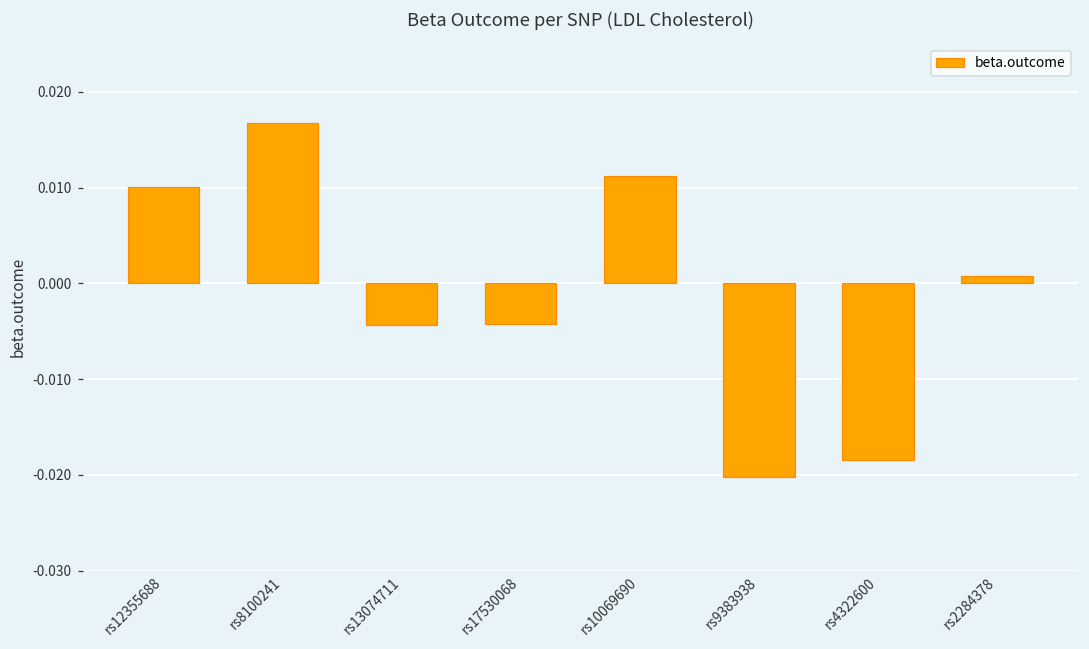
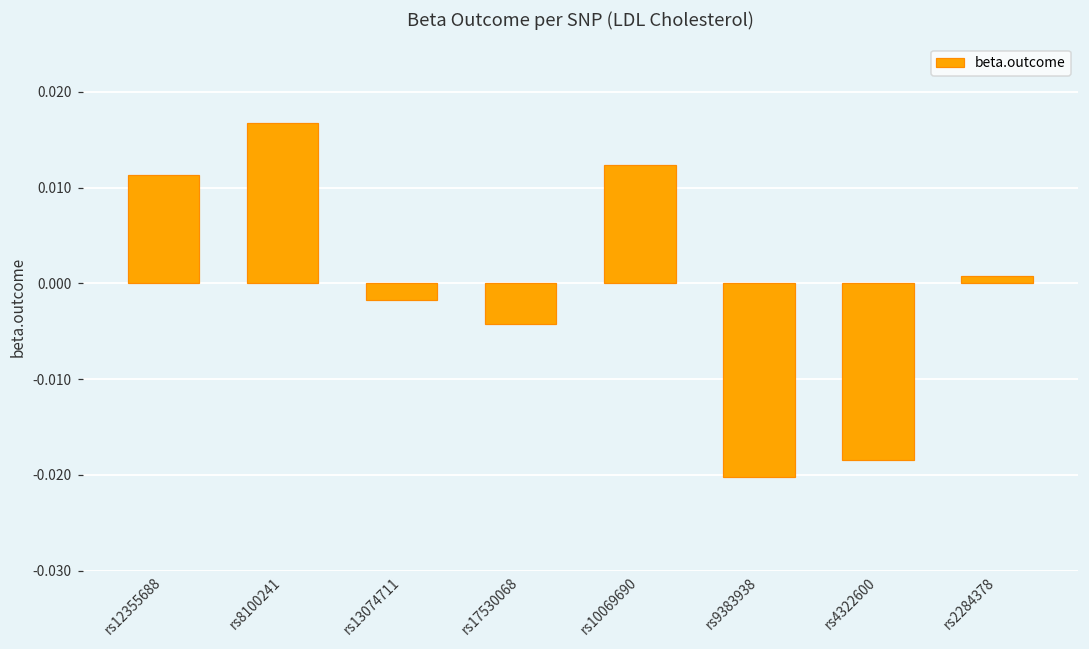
rs12355688: 0.010 -> 0.011
rs13074711: -0.004 -> -0.002
rs10069690: 0.011 -> 0.012
